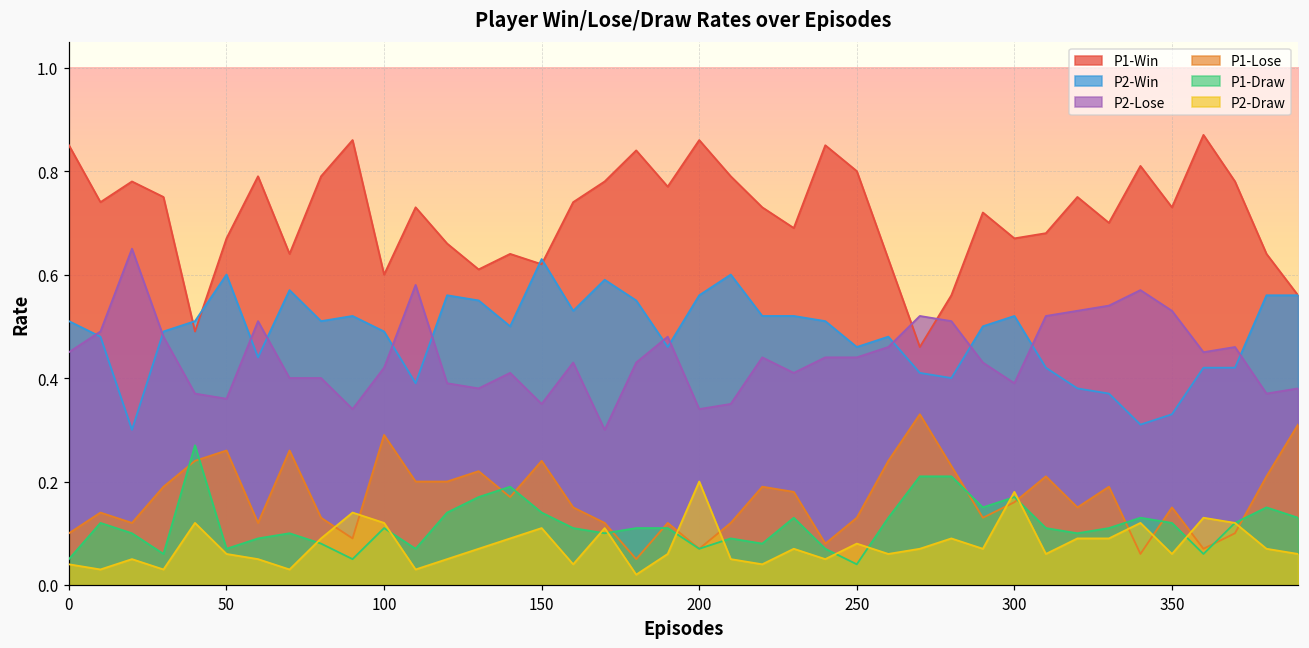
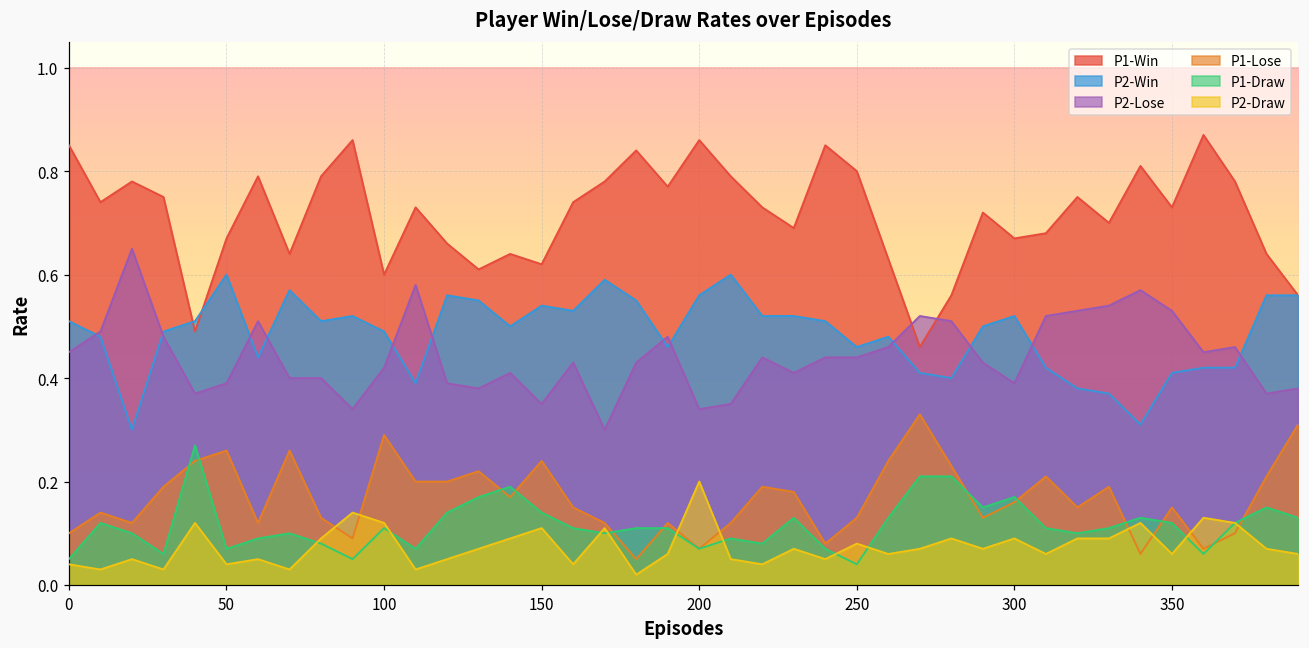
P2-Lose, 50: 0.36 -> 0.39
P2-Draw, 50: 0.06 -> 0.04
P2-Win, 150: 0.63 -> 0.54
P2-Draw, 300: 0.18 -> 0.09
P2-Win, 350: 0.33 -> 0.41
